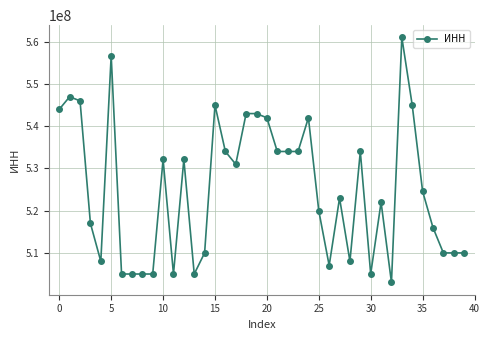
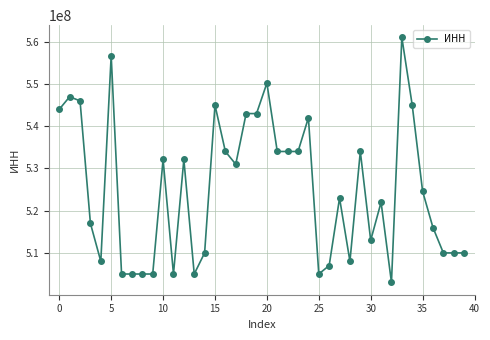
20: 542000000 -> 550000000
25: 520000000 -> 505000000
30: 505000000 -> 513000000
